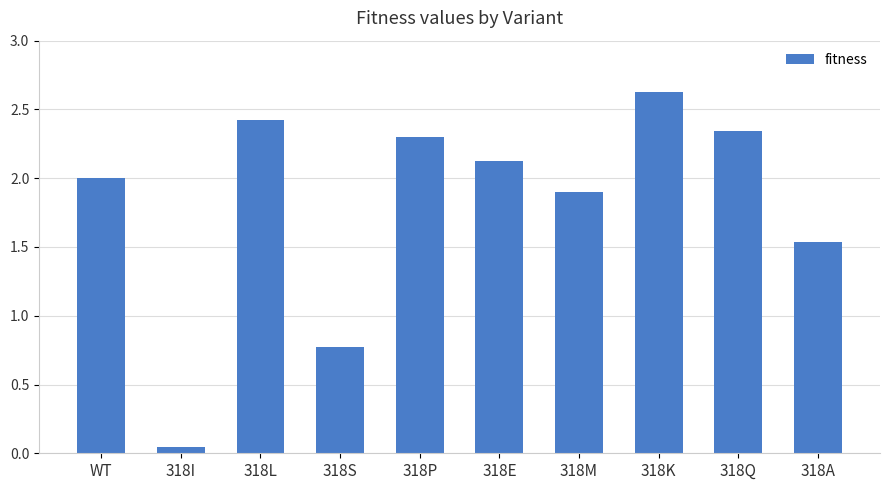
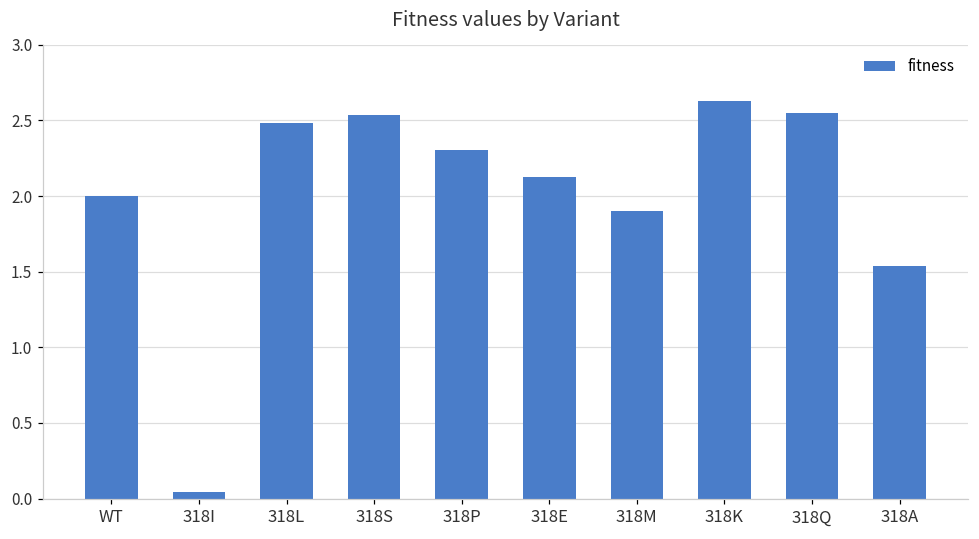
318L: 2.42 -> 2.48
318S: 0.77 -> 2.54
318Q: 2.35 -> 2.55
